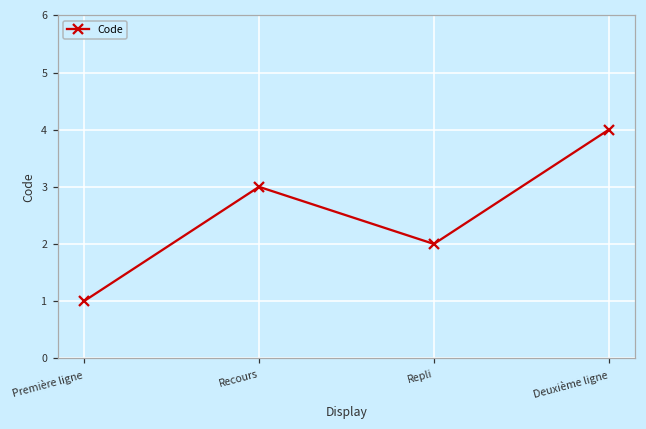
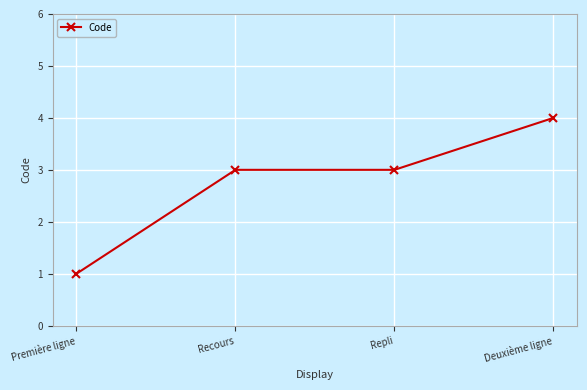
Repli: 2 -> 3
